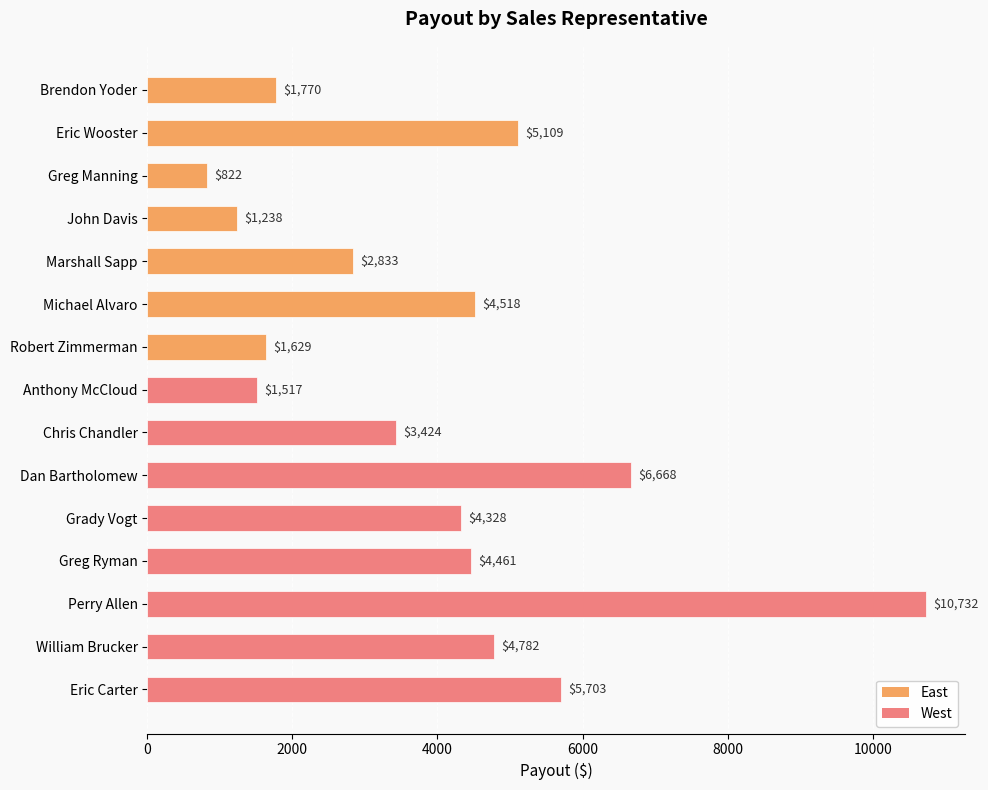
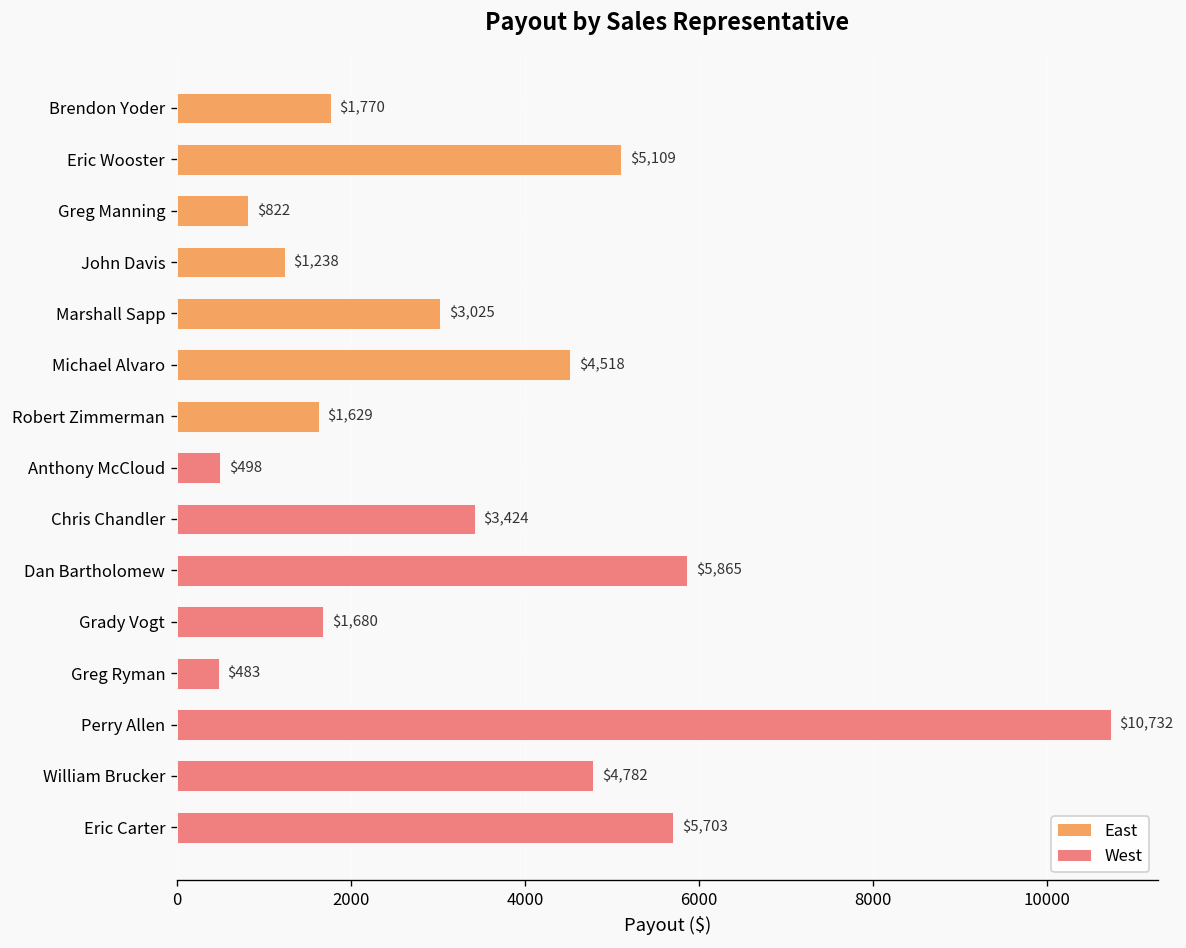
Marshall Sapp: $2,833 -> $3,025
Anthony McCloud: $1,517 -> $498
Dan Bartholomew: $6,668 -> $5,865
Grady Vogt: $4,328 -> $1,680
Greg Ryman: $4,461 -> $483
